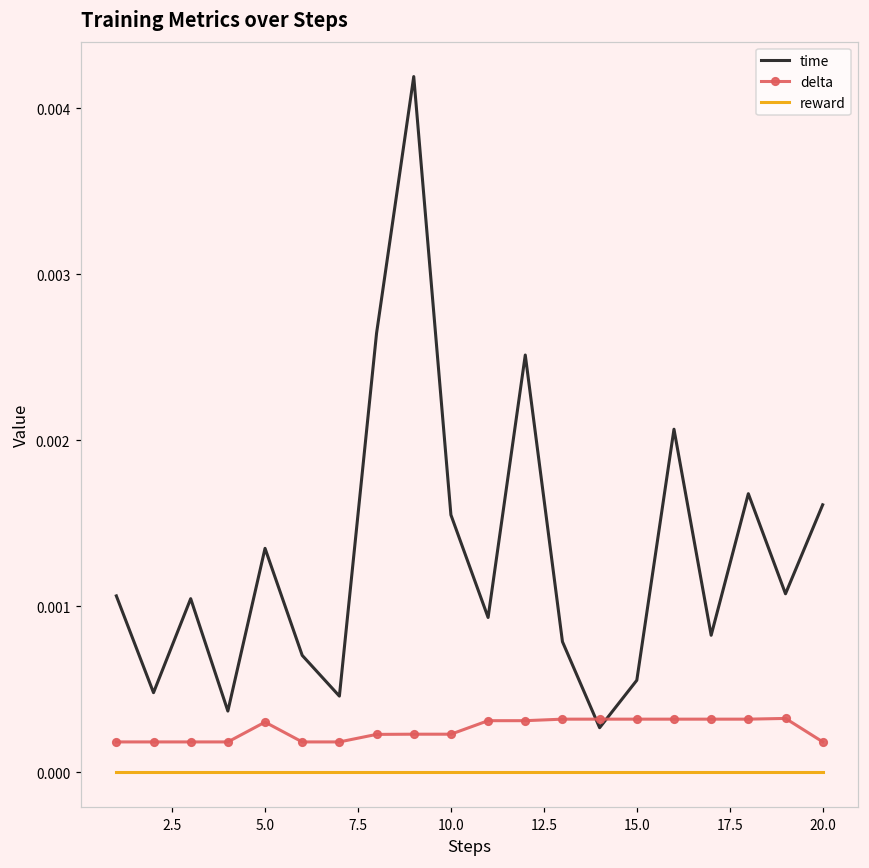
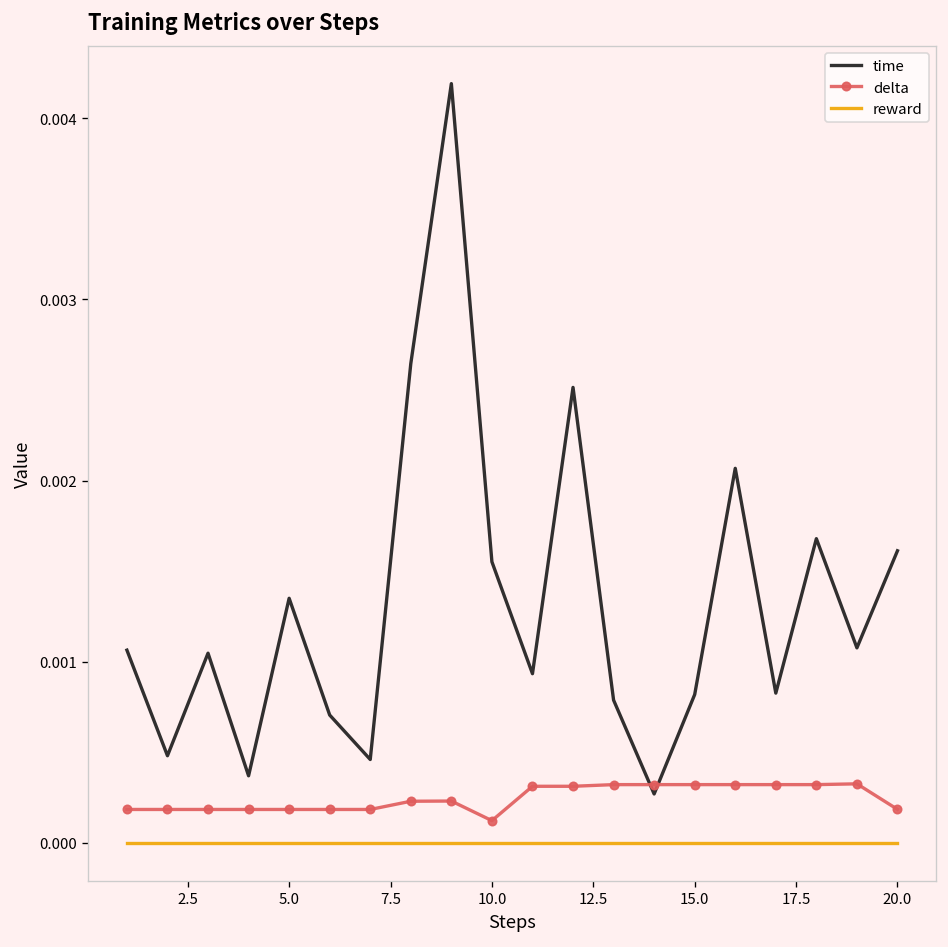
delta, 5.0: 0.00030 -> 0.00018
delta, 10.0: 0.00023 -> 0.00012
time, 15.0: 0.00056 -> 0.00082
